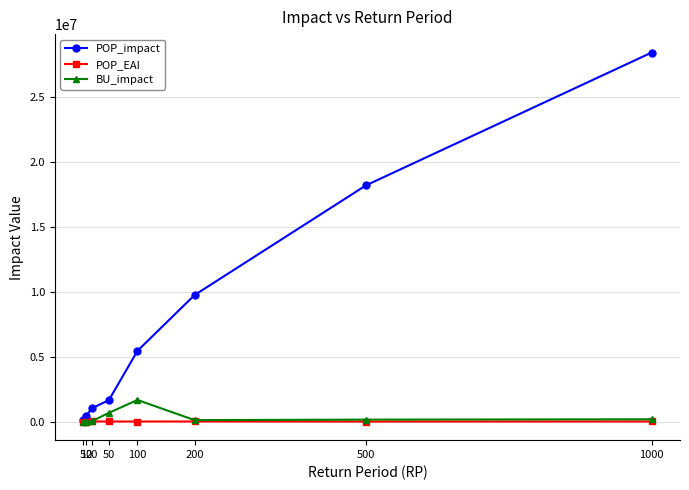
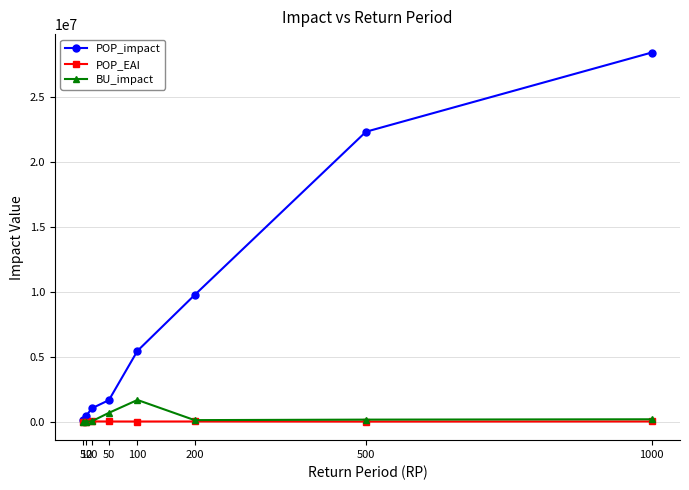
POP_impact, 500: 18200000 -> 22300000
